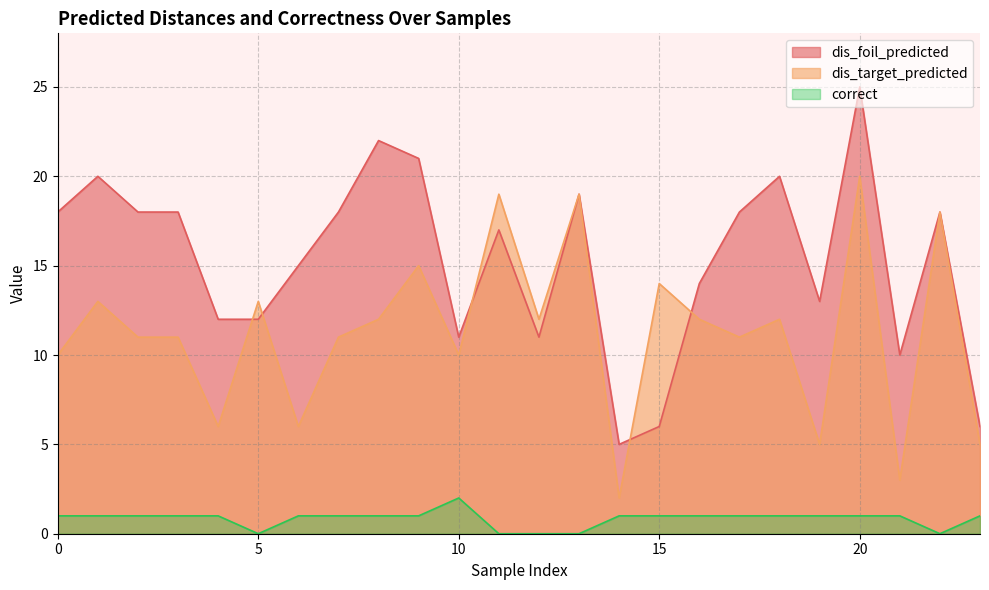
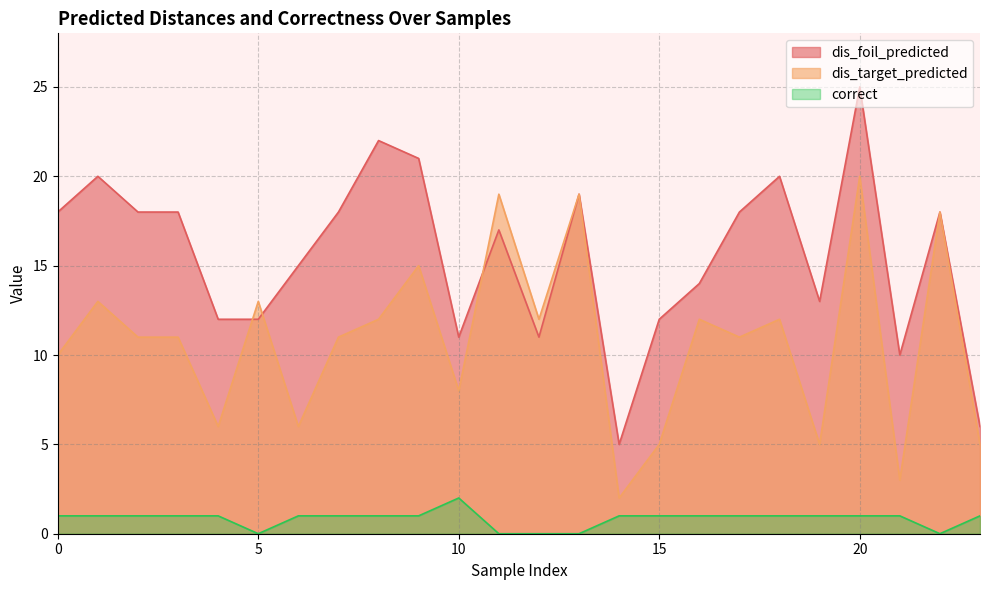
dis_target_predicted, 10: 10 -> 8
dis_foil_predicted, 15: 6 -> 12
dis_target_predicted, 15: 14 -> 5
